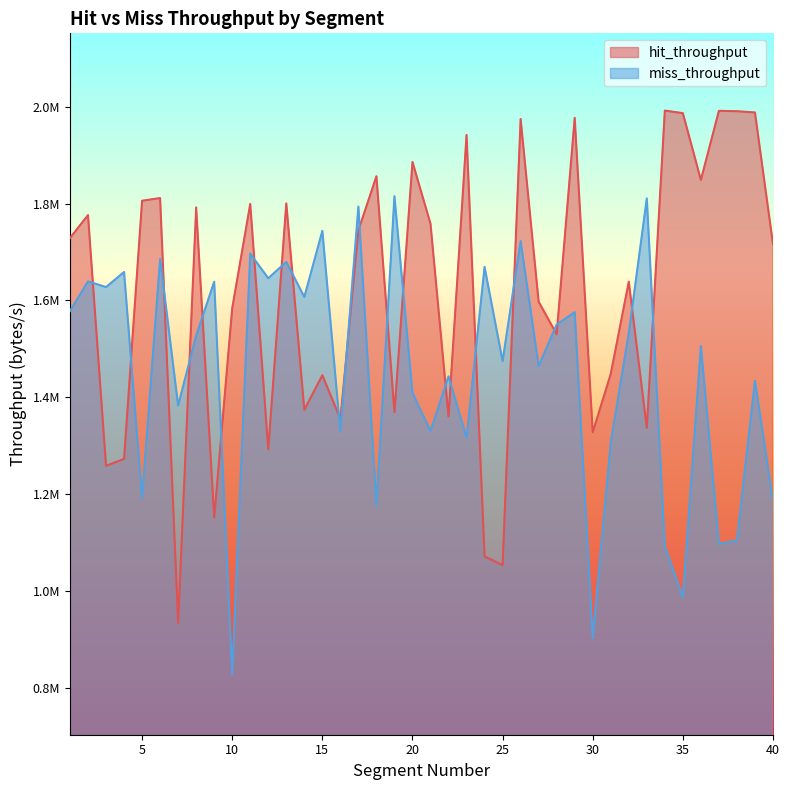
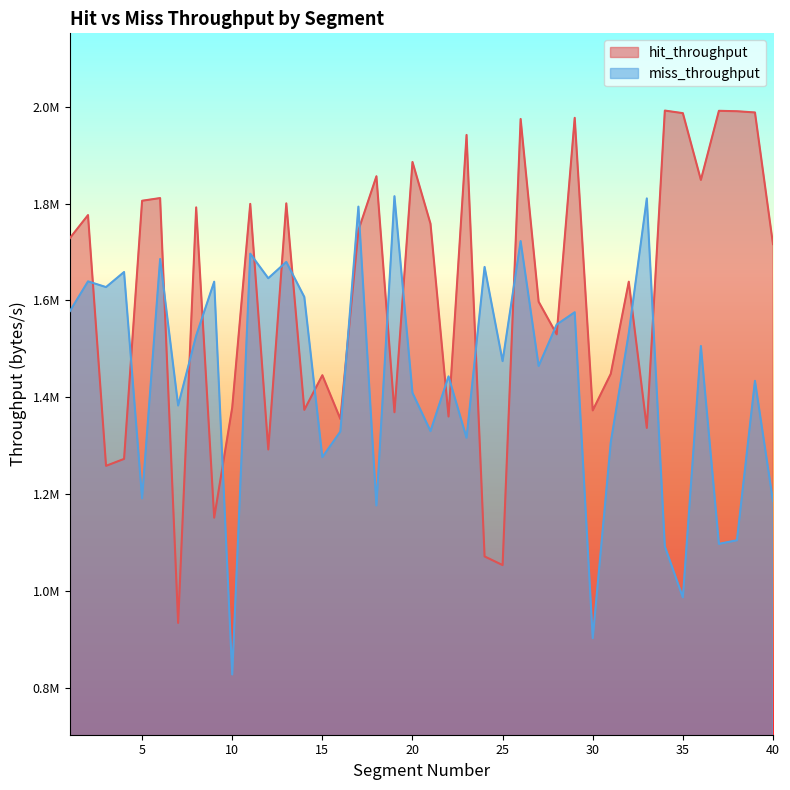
hit_throughput, 10: 1580000 -> 1380000
miss_throughput, 15: 1740000 -> 1280000
hit_throughput, 30: 1330000 -> 1370000
